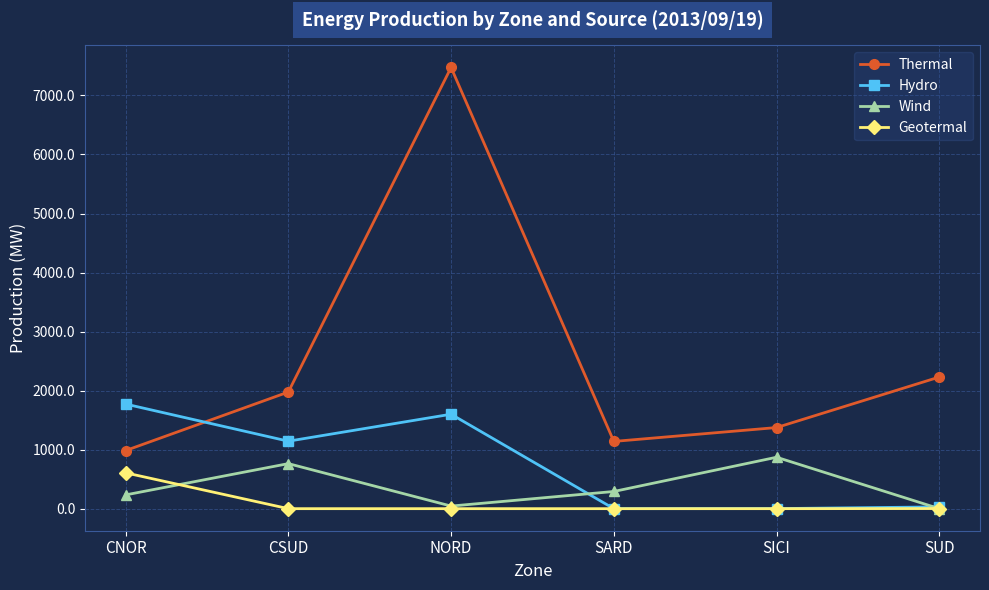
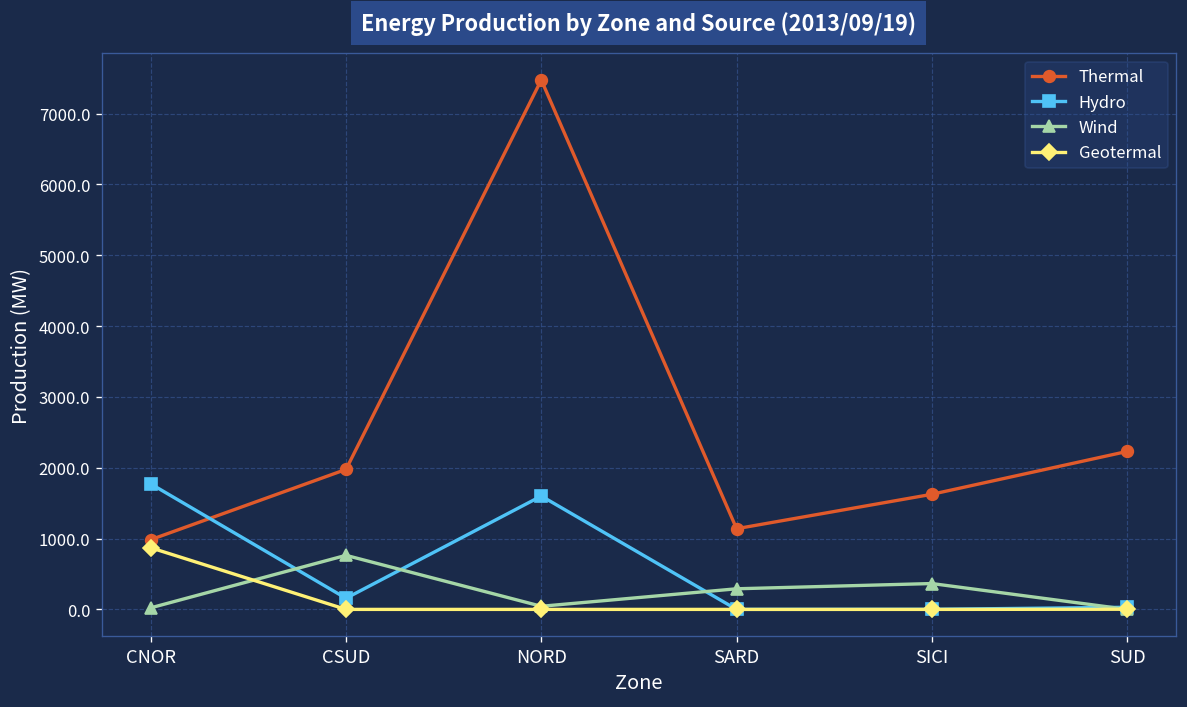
Wind, CNOR: 200 -> 0
Geotermal, CNOR: 600 -> 900
Hydro, CSUD: 1100 -> 200
Thermal, SICI: 1400 -> 1600
Wind, SICI: 900 -> 400
